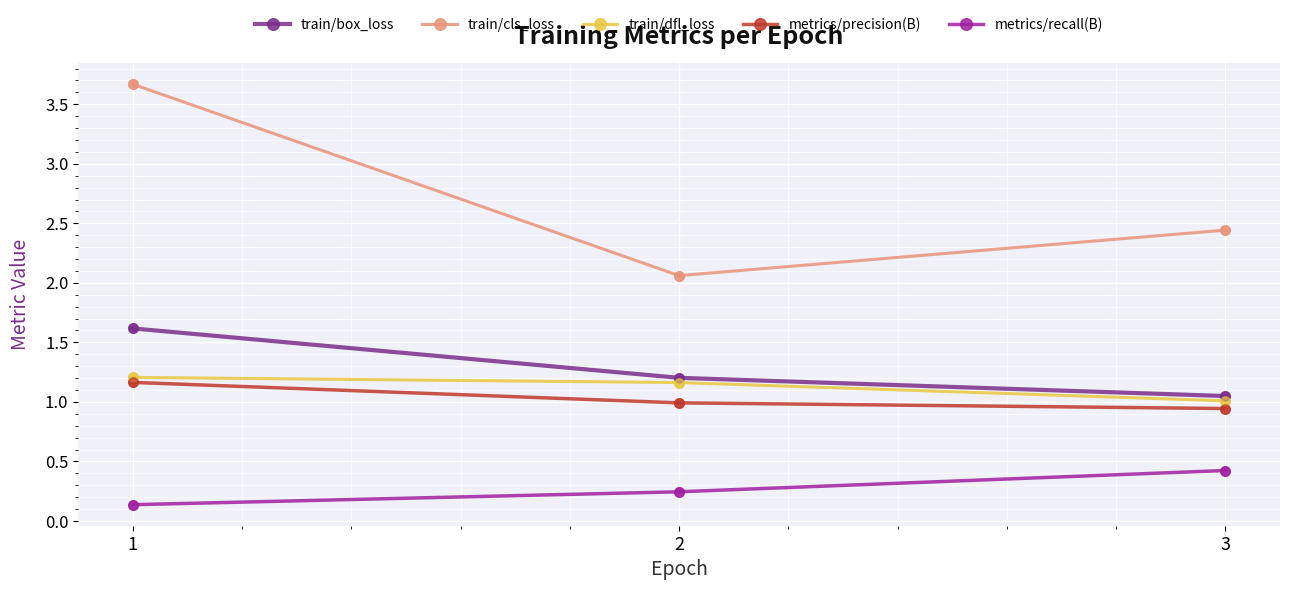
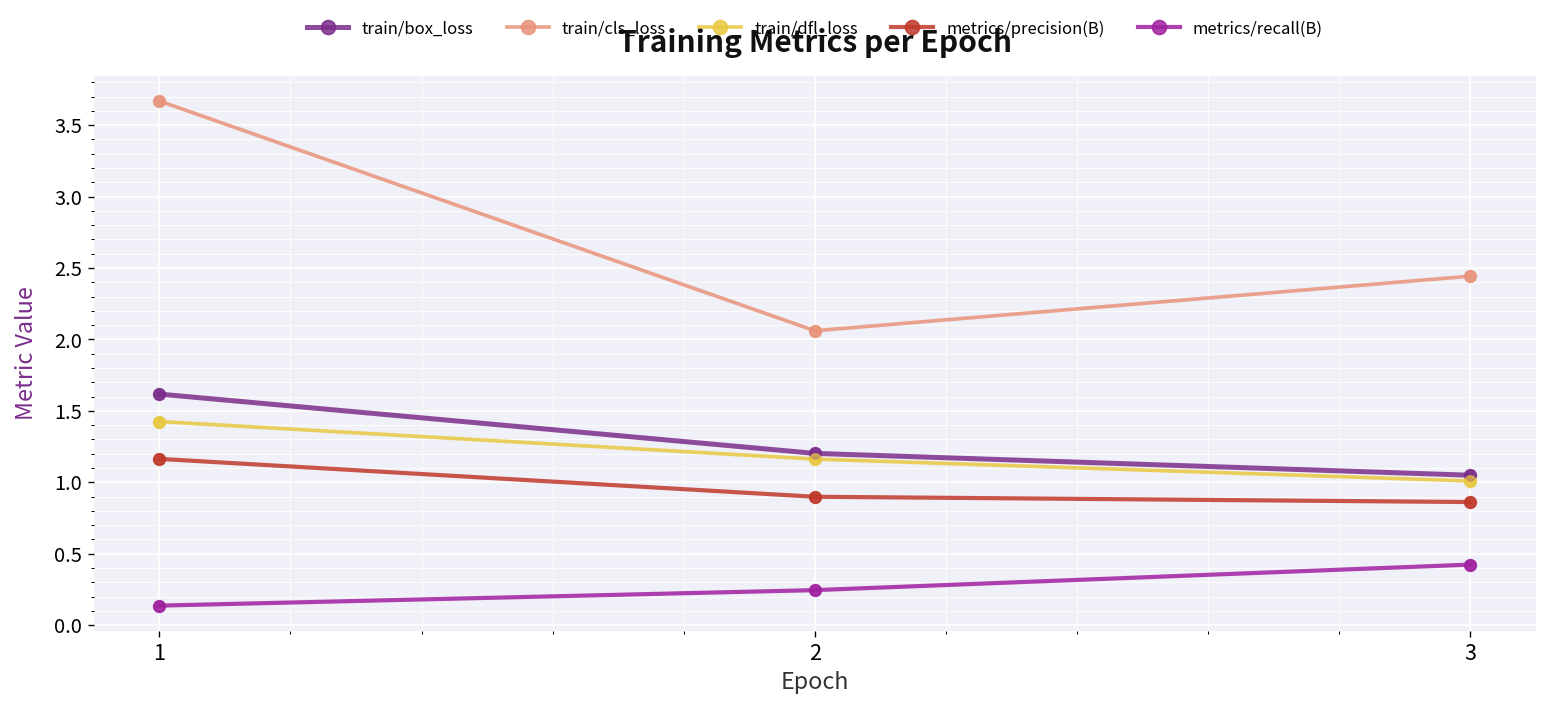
train/dfl_loss, 1: 1.21 -> 1.43
metrics/precision(B), 2: 0.99 -> 0.90
metrics/precision(B), 3: 0.94 -> 0.86
